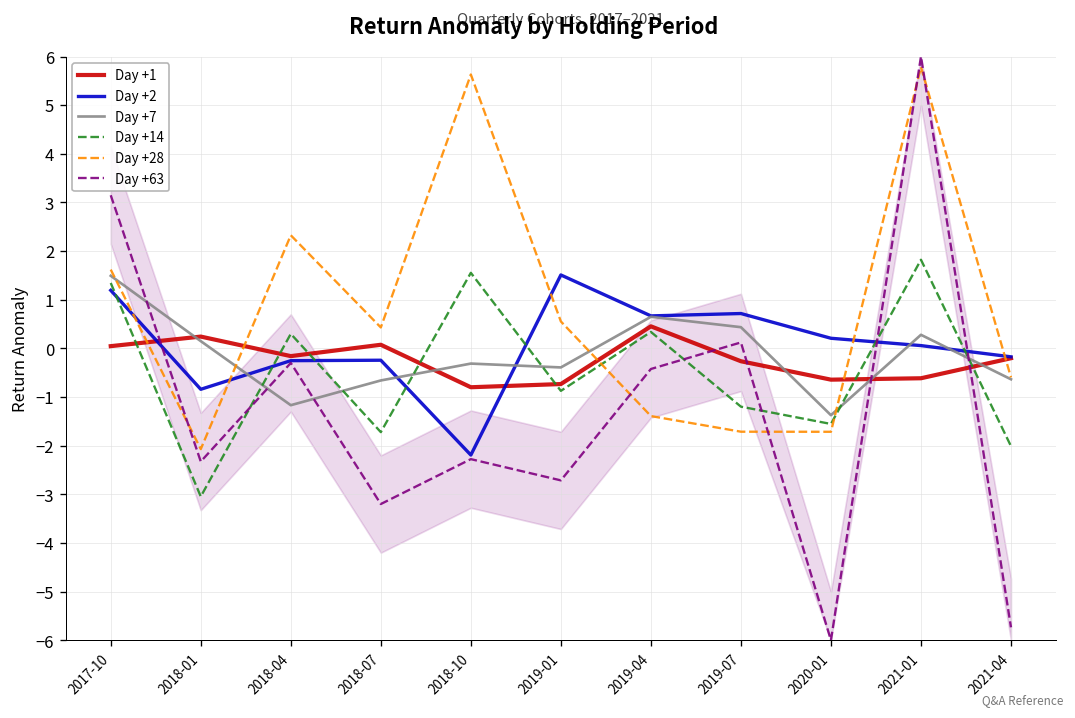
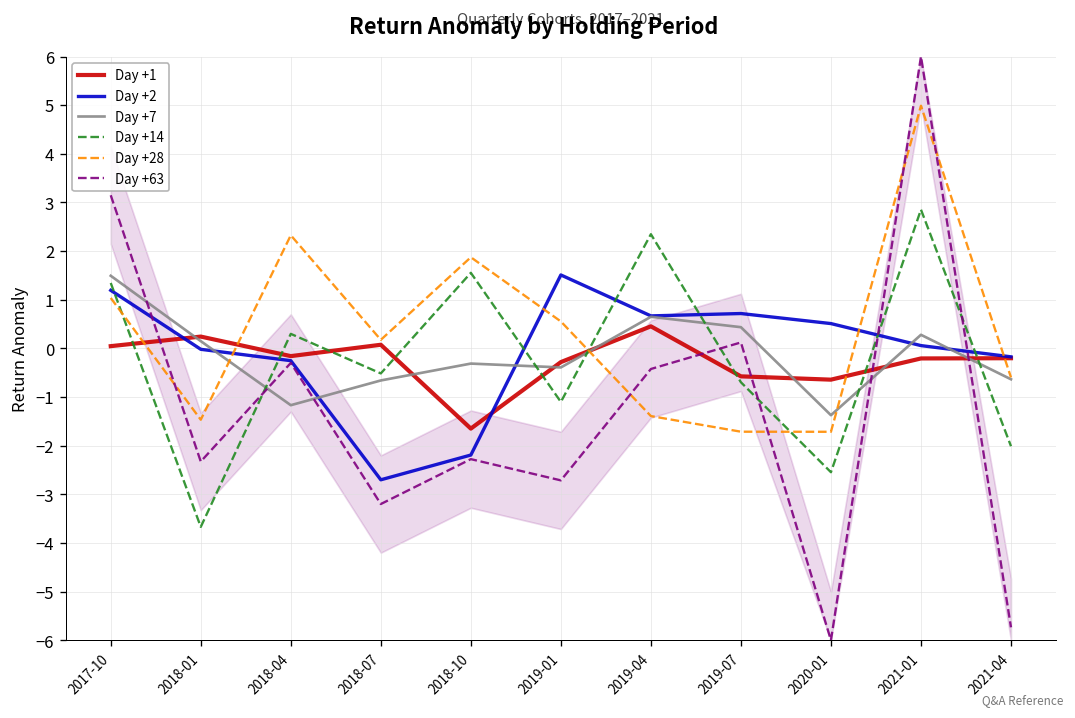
Day +28, 2017-10: 1.6 -> 1.0
Day +2, 2018-01: -0.8 -> 0.0
Day +14, 2018-01: -3.0 -> -3.7
Day +28, 2018-01: -2.1 -> -1.5
Day +2, 2018-07: -0.2 -> -2.7
Day +14, 2018-07: -1.7 -> -0.5
Day +28, 2018-07: 0.4 -> 0.2
Day +1, 2018-10: -0.8 -> -1.6
Day +28, 2018-10: 5.6 -> 1.9
Day +1, 2019-01: -0.7 -> -0.3
Day +14, 2019-01: -0.9 -> -1.1
Day +14, 2019-04: 0.3 -> 2.3
Day +1, 2019-07: -0.3 -> -0.6
Day +14, 2019-07: -1.2 -> -0.7
Day +2, 2020-01: 0.2 -> 0.5
Day +14, 2020-01: -1.6 -> -2.5
Day +1, 2021-01: -0.6 -> -0.2
Day +14, 2021-01: 1.8 -> 2.9
Day +28, 2021-01: 5.8 -> 5.0
